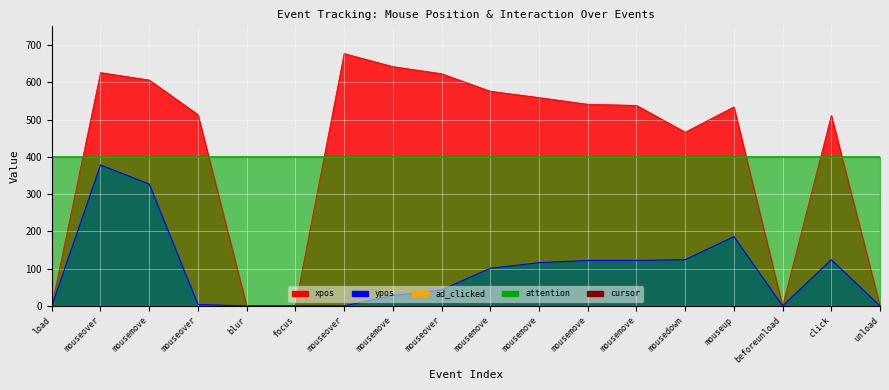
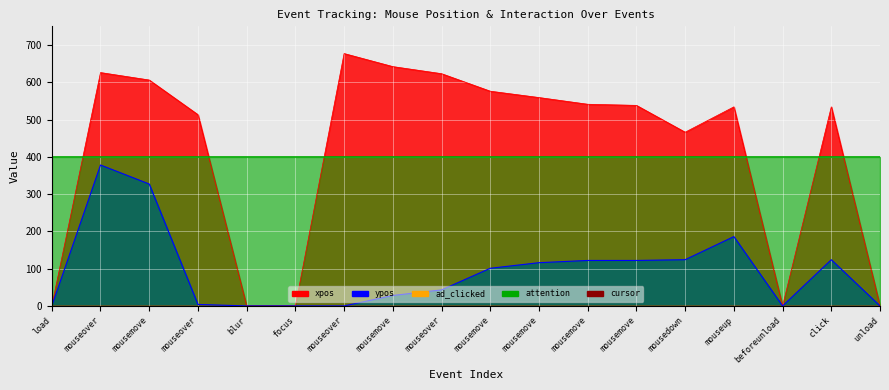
xpos, click: 510 -> 530
